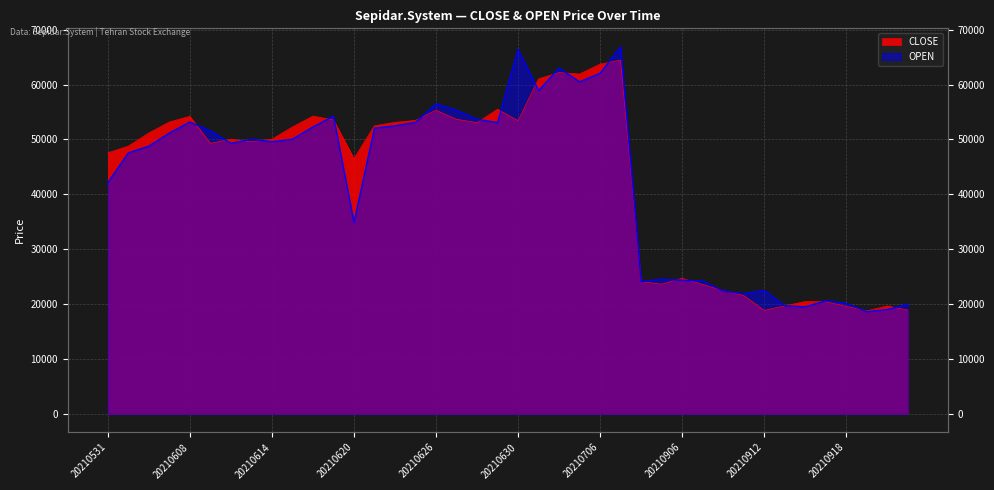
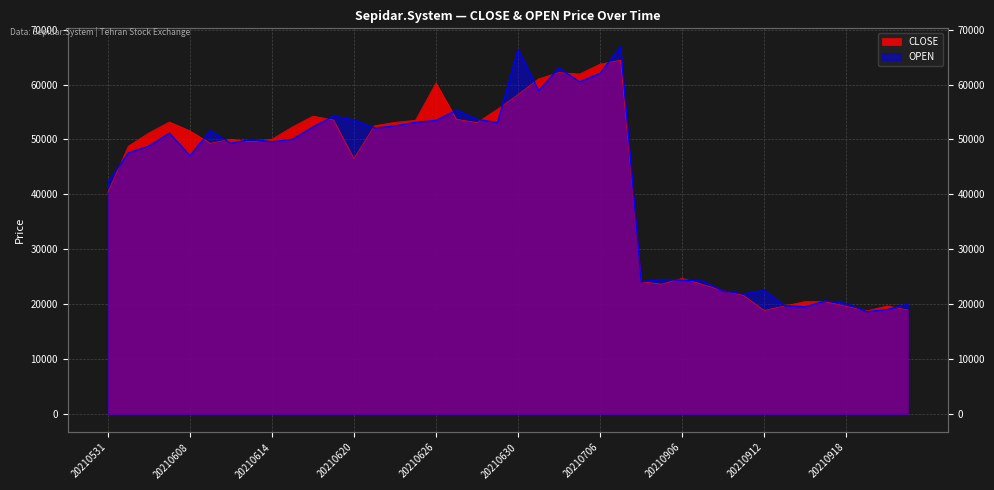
CLOSE, 20210531: 48000 -> 40000
CLOSE, 20210608: 54000 -> 52000
OPEN, 20210608: 53000 -> 47000
OPEN, 20210620: 35000 -> 54000
CLOSE, 20210626: 55000 -> 60000
OPEN, 20210626: 56000 -> 53000
CLOSE, 20210630: 53000 -> 58000
